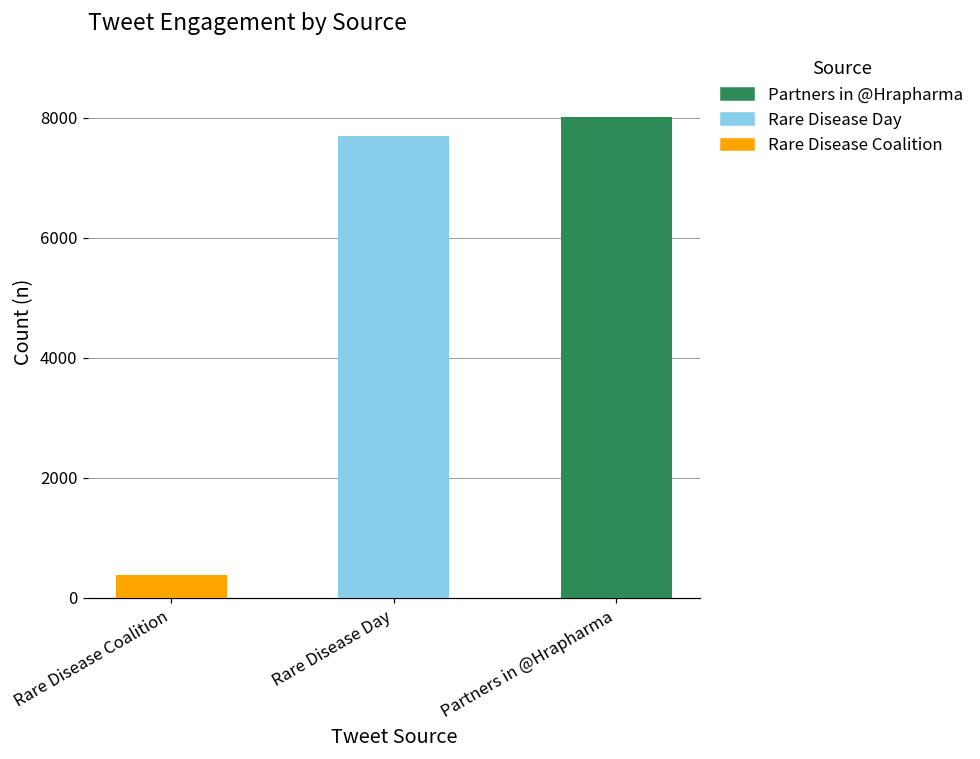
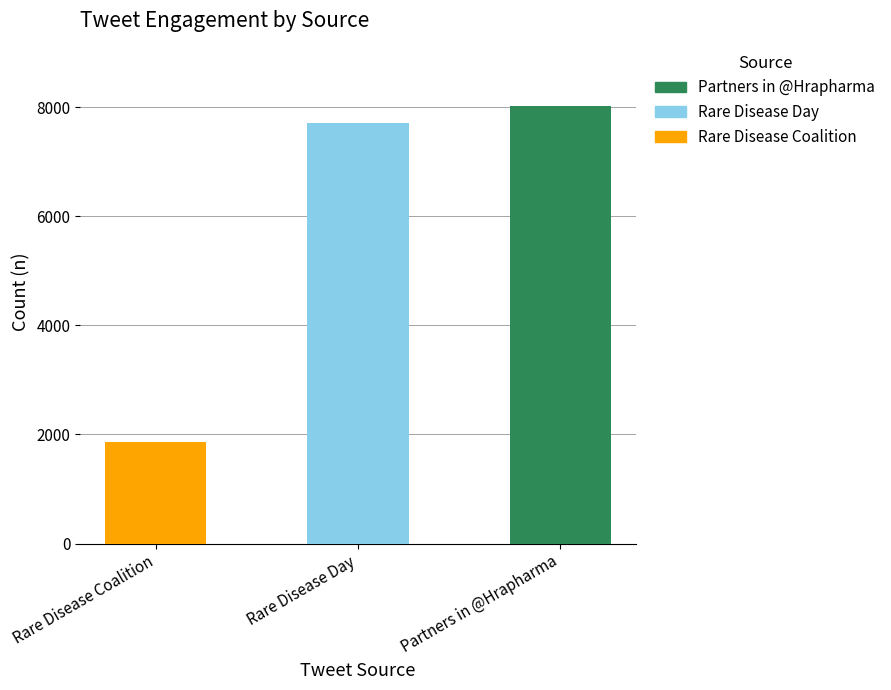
Rare Disease Coalition: 400 -> 1900
